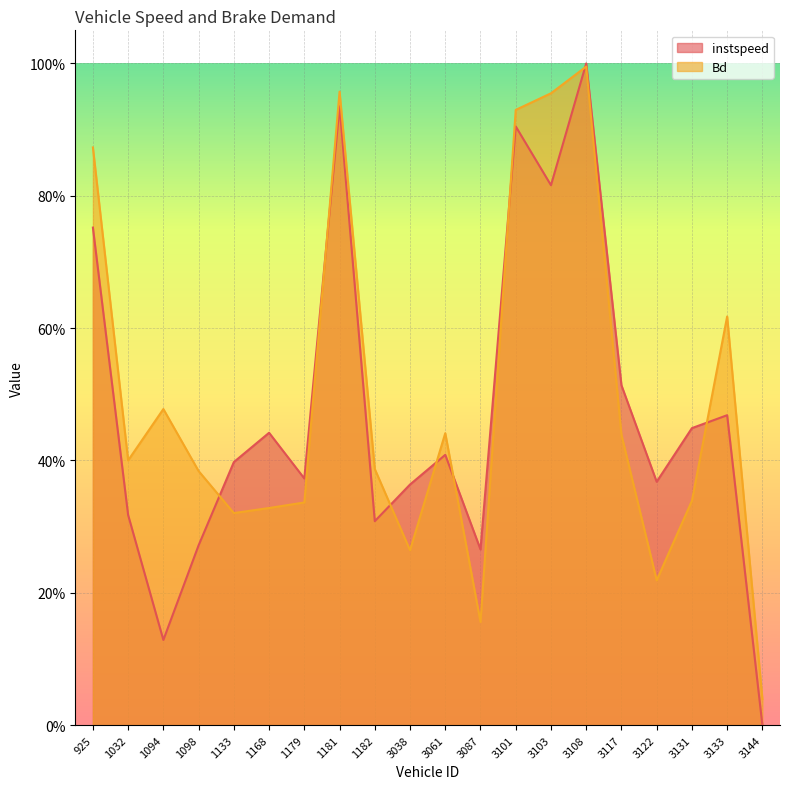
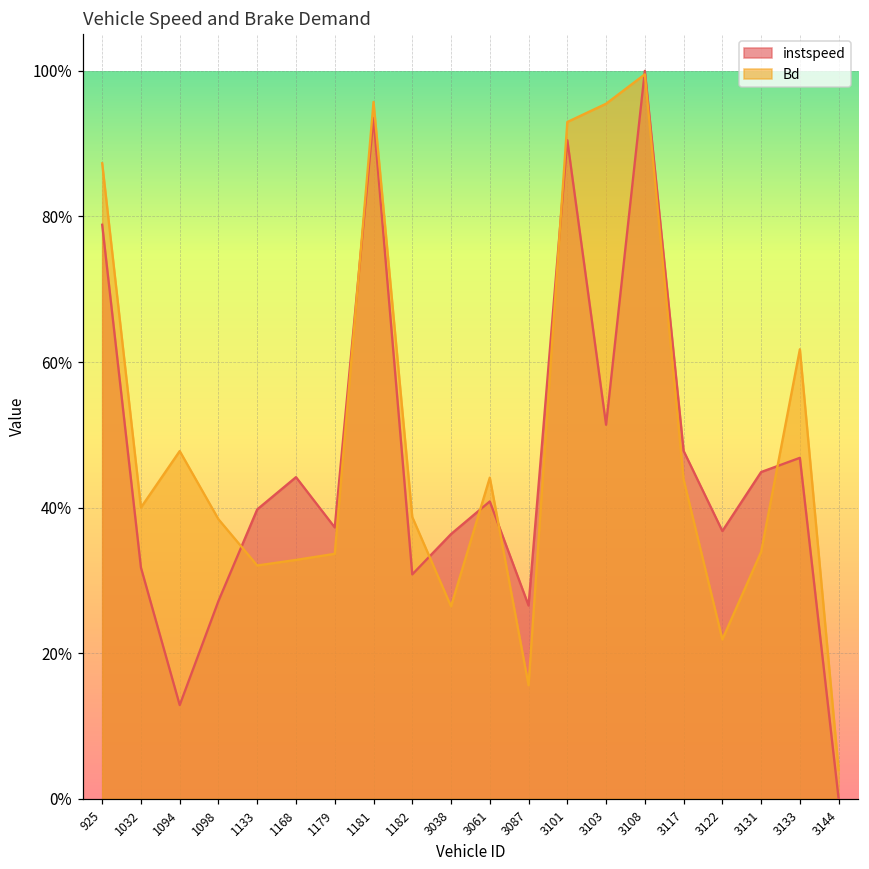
instspeed, 925: 75% -> 79%
instspeed, 3103: 82% -> 51%
instspeed, 3117: 51% -> 48%
